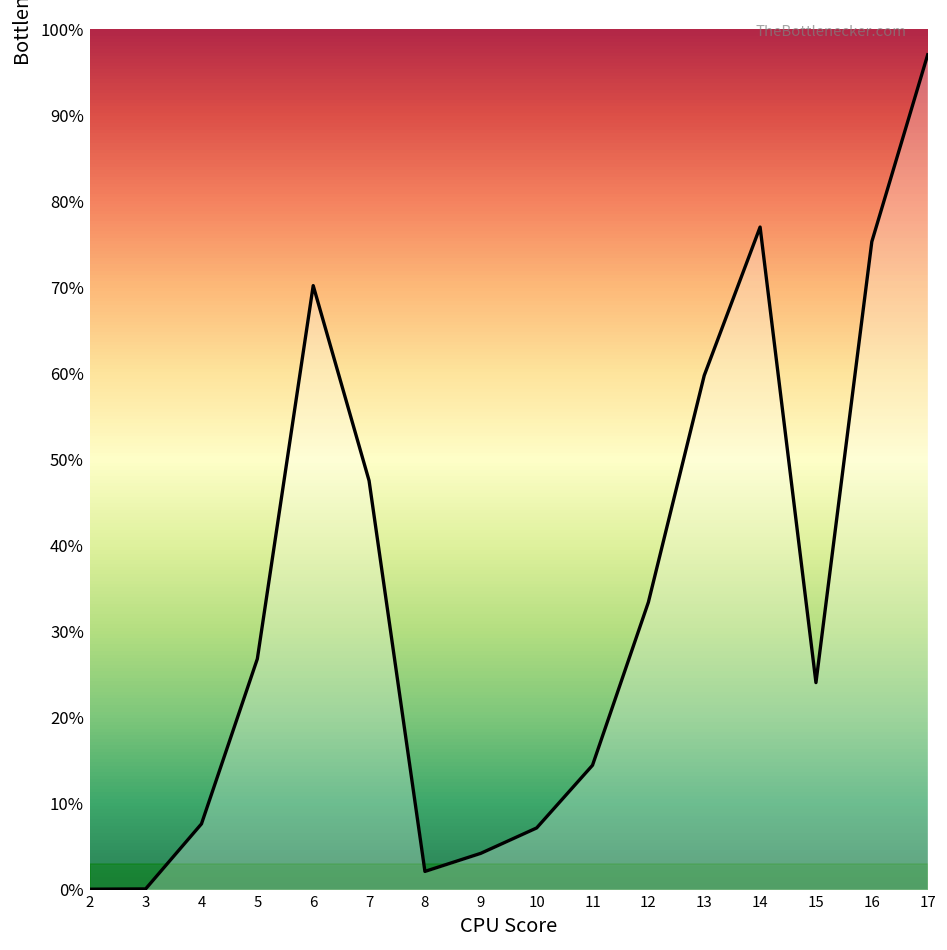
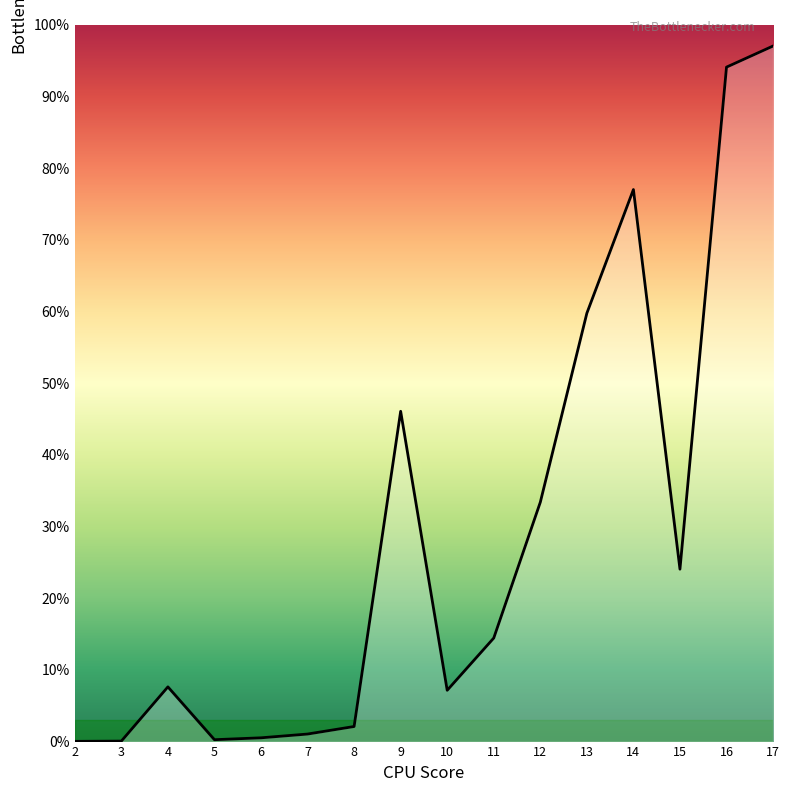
5: 27% -> 0%
6: 70% -> 1%
7: 48% -> 1%
9: 4% -> 46%
16: 75% -> 94%
